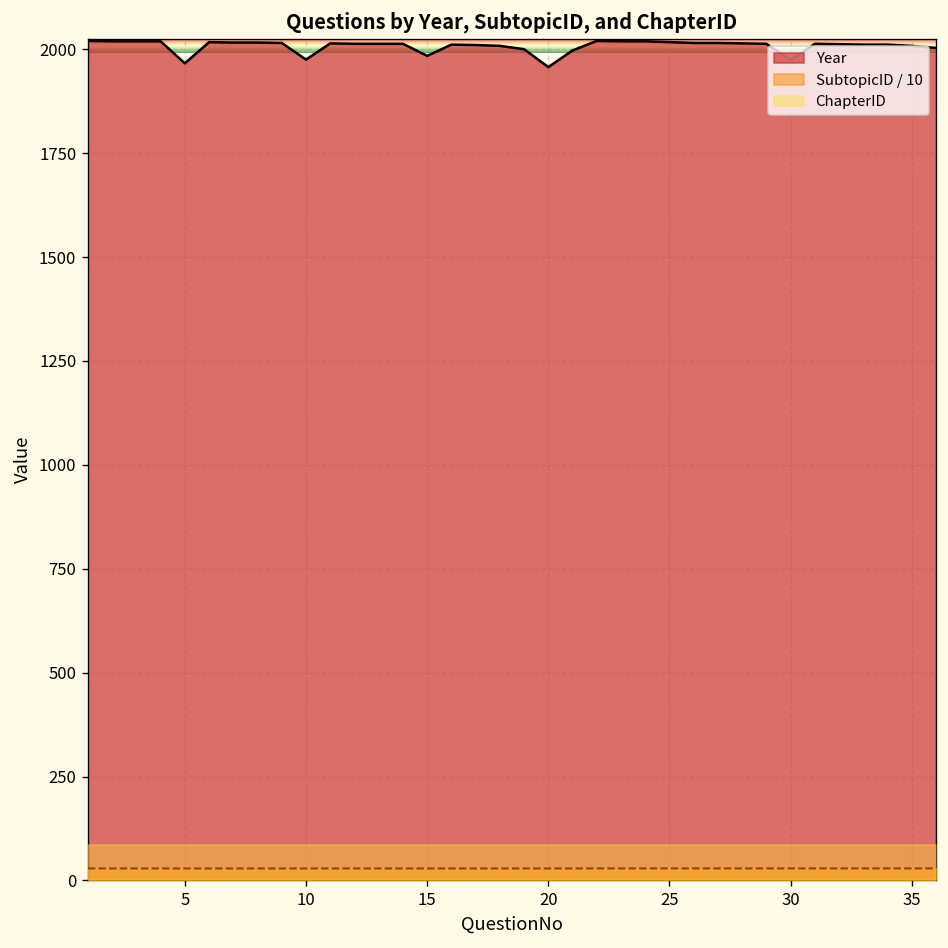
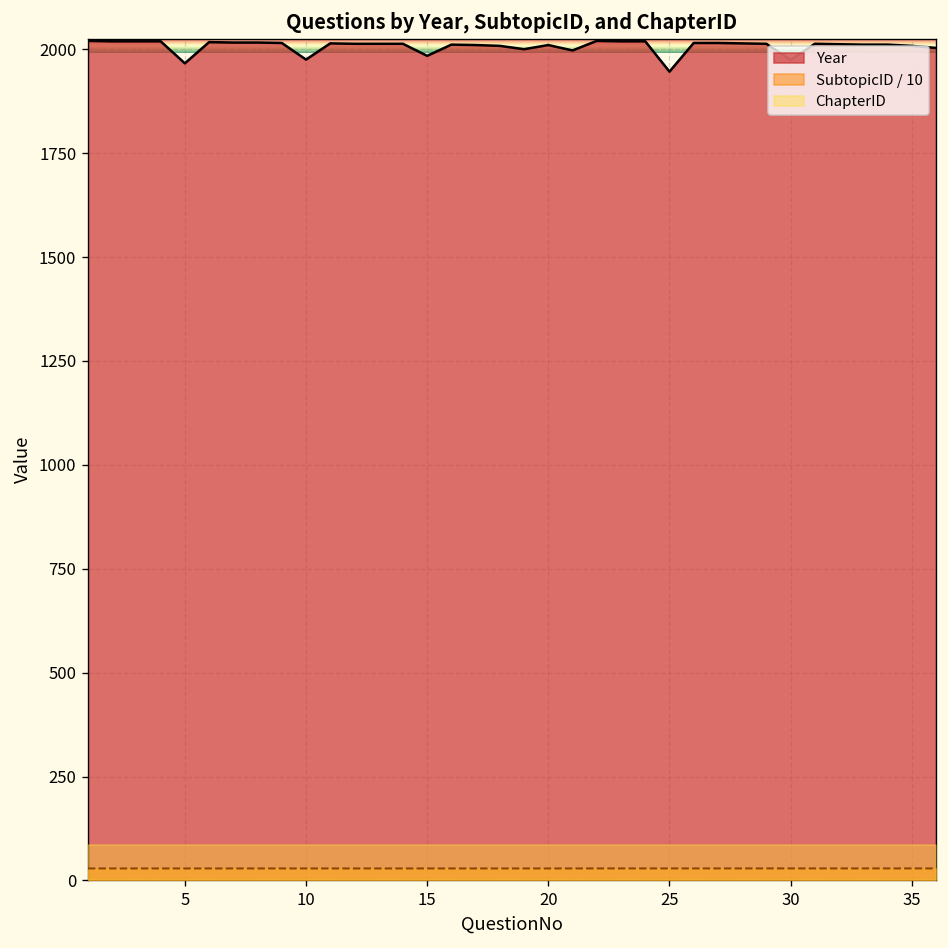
Year, 20: 1960 -> 2010
Year, 25: 2020 -> 1950
